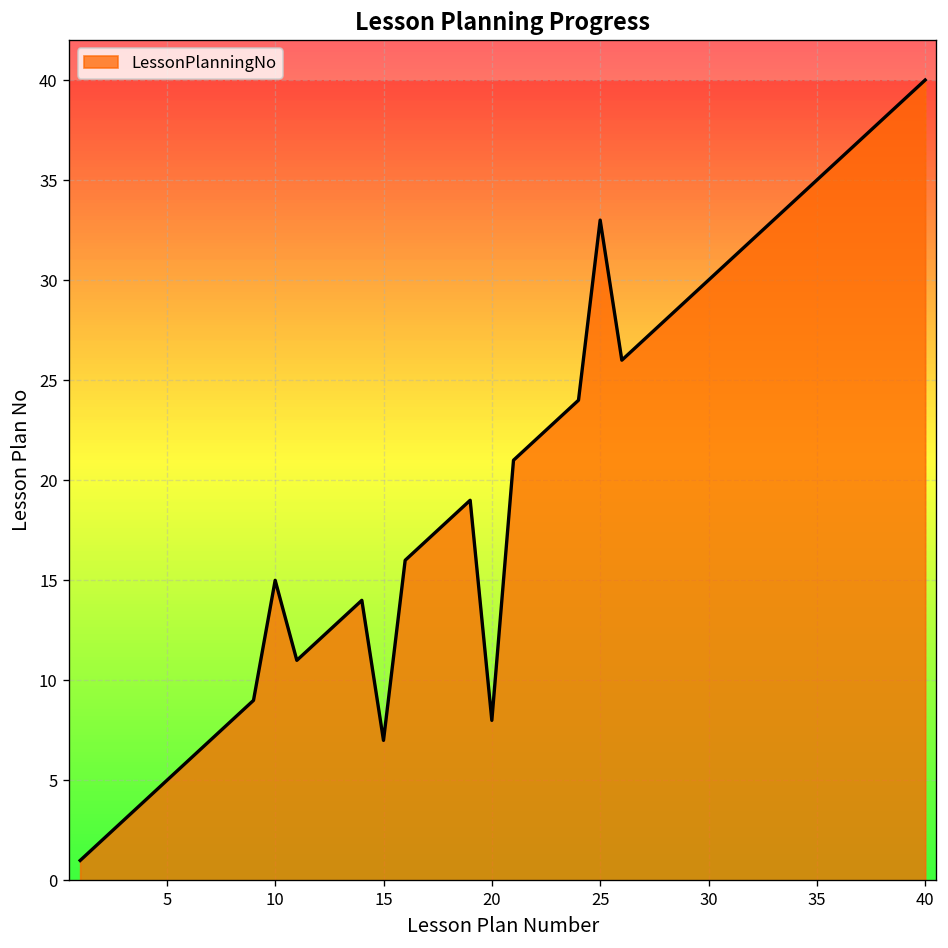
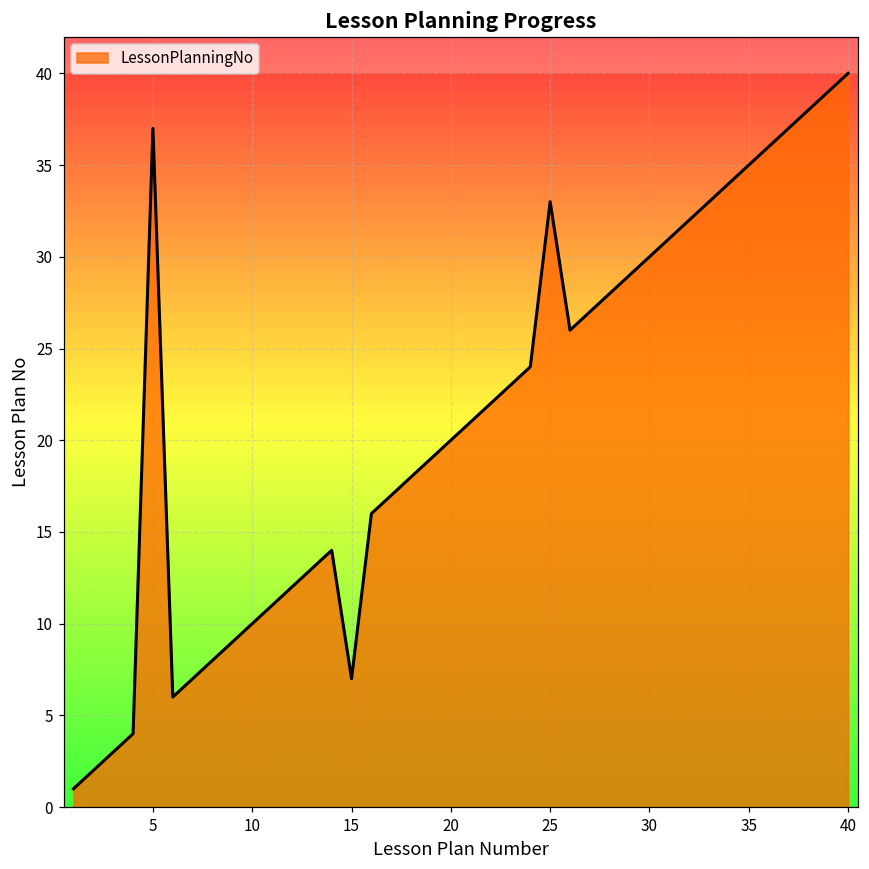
5: 5 -> 37
10: 15 -> 10
20: 8 -> 20
